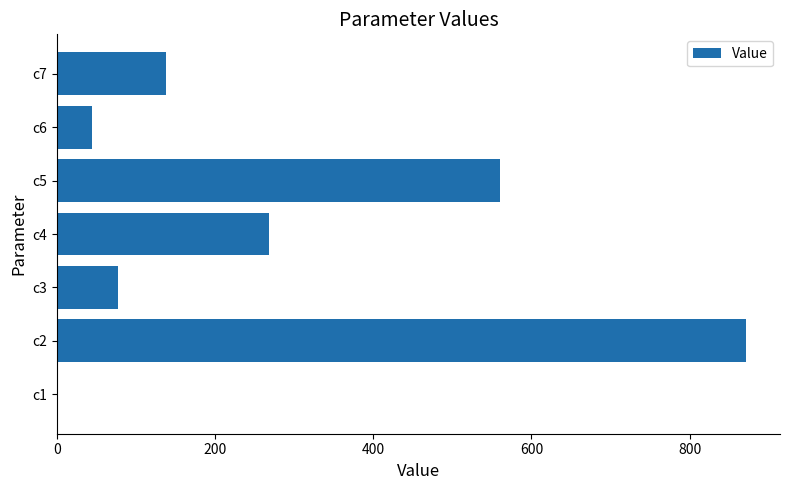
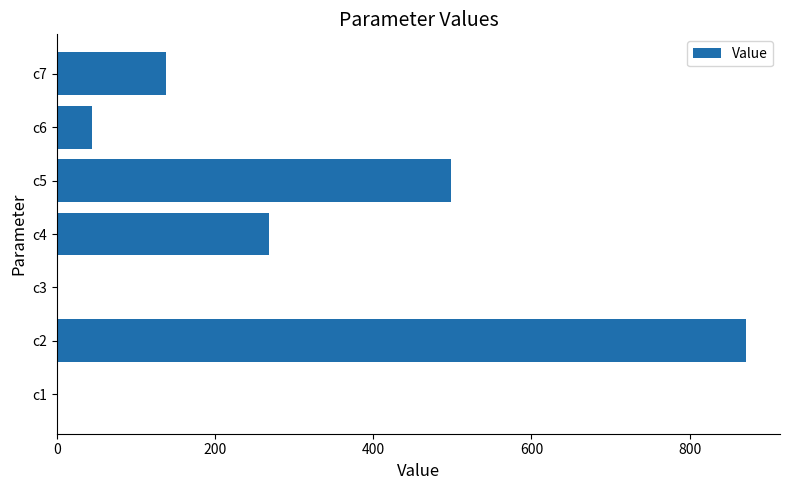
c5: 560 -> 500
c3: 80 -> 0
